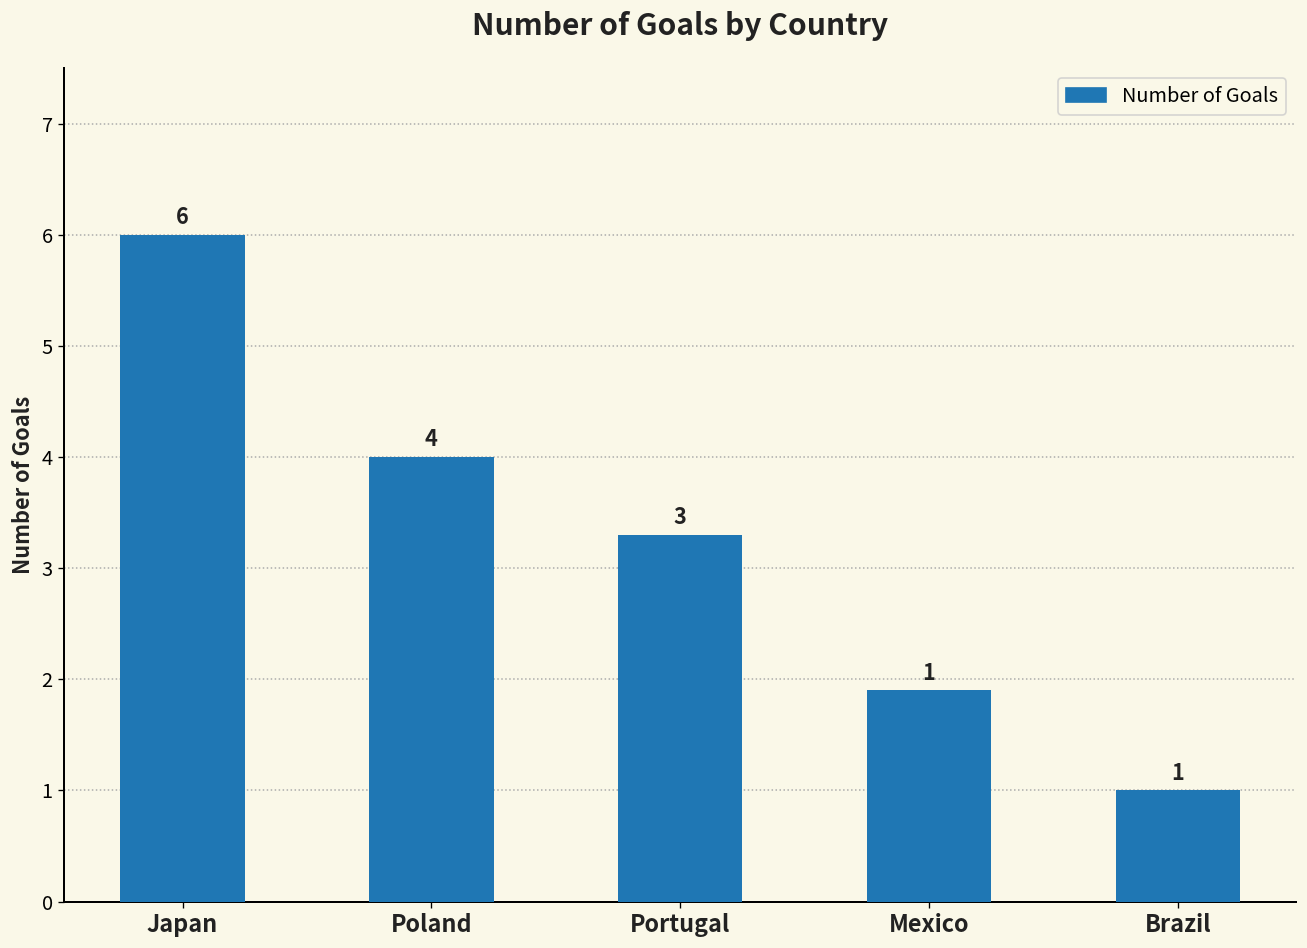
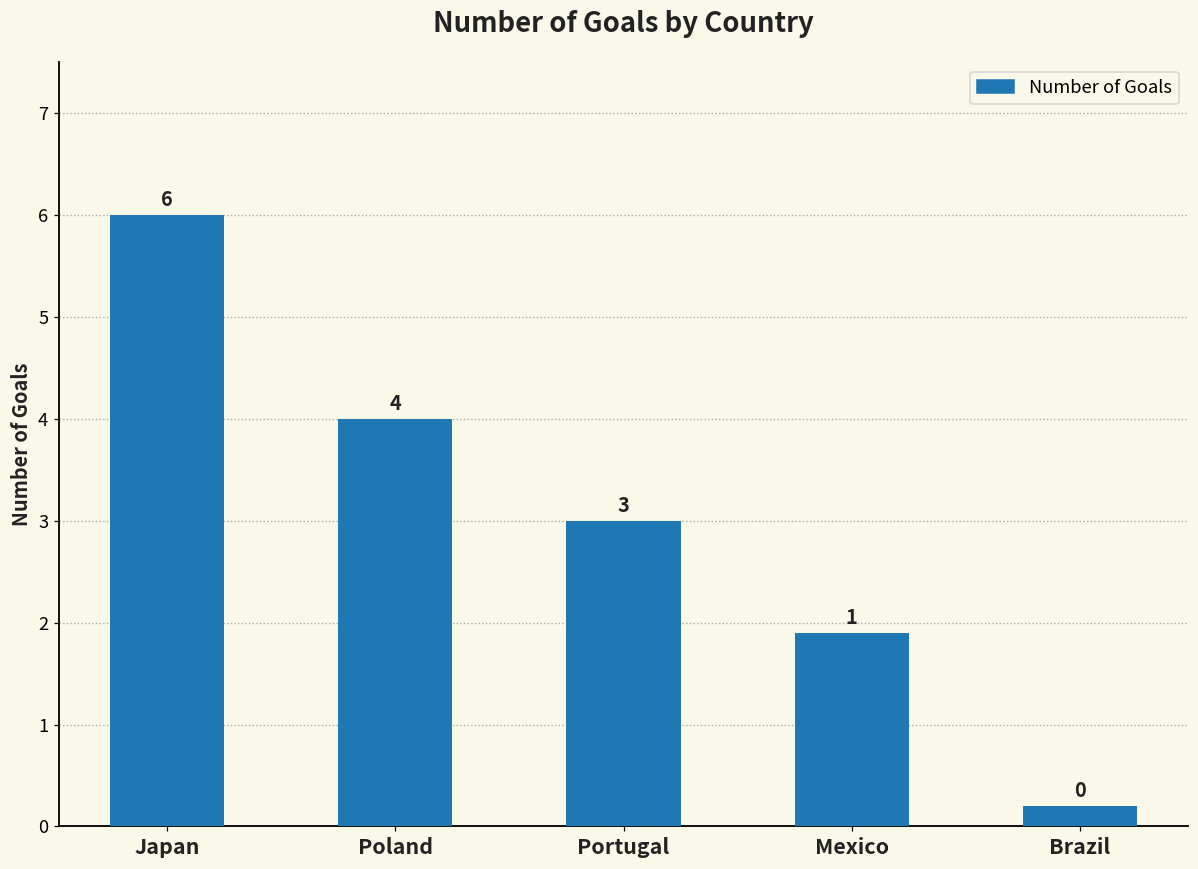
Portugal: 3.3 -> 3.0
Brazil: 1 -> 0
